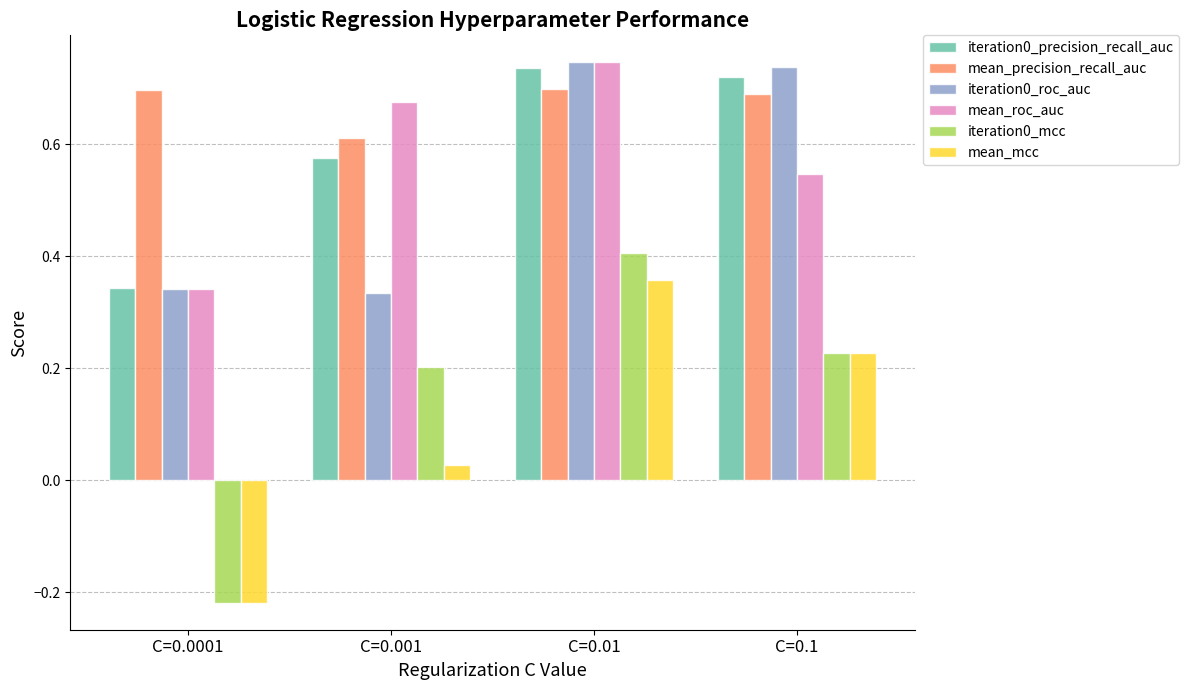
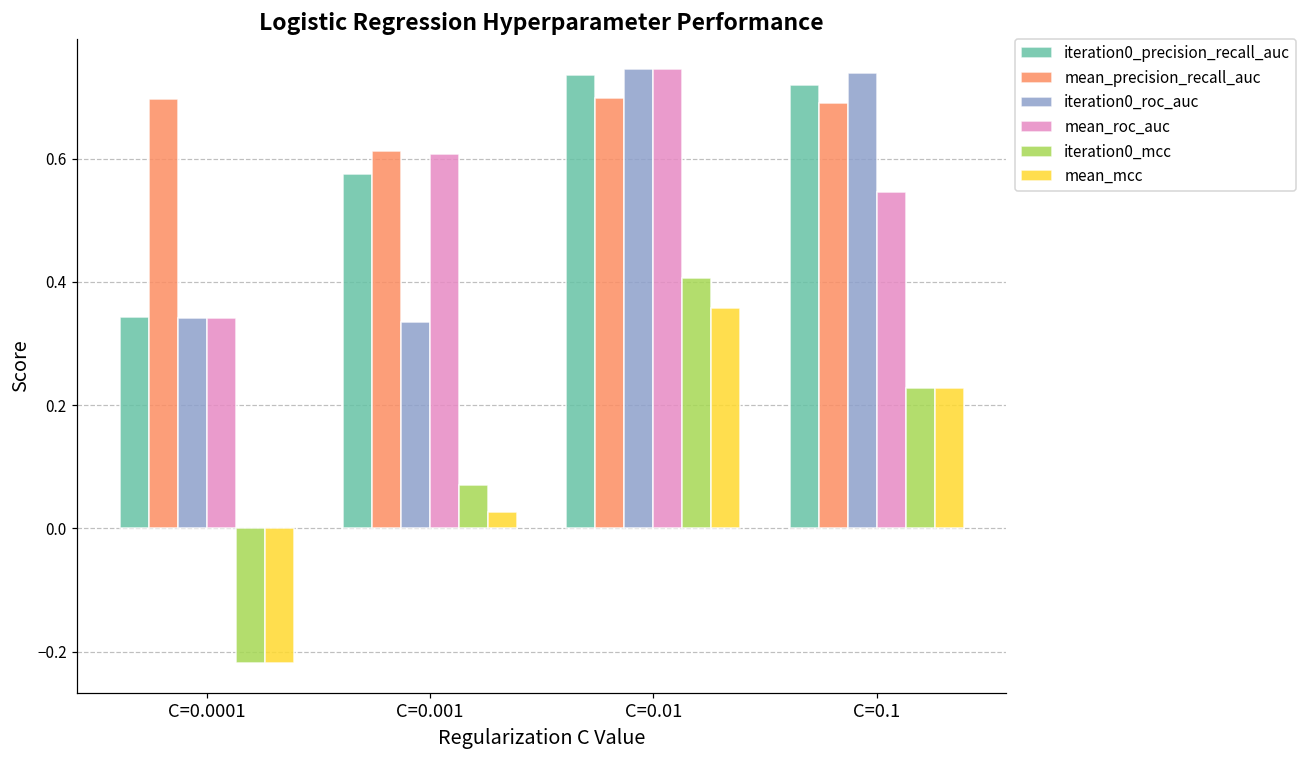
mean_roc_auc, C=0.001: 0.68 -> 0.61
iteration0_mcc, C=0.001: 0.20 -> 0.07
